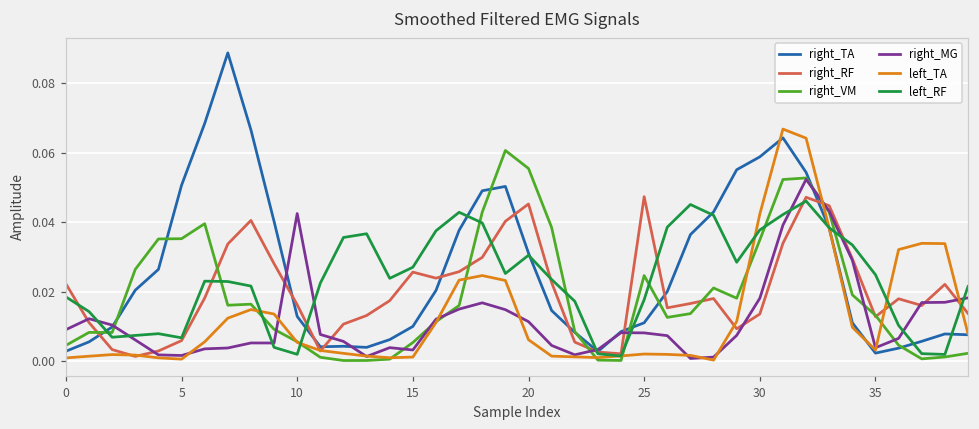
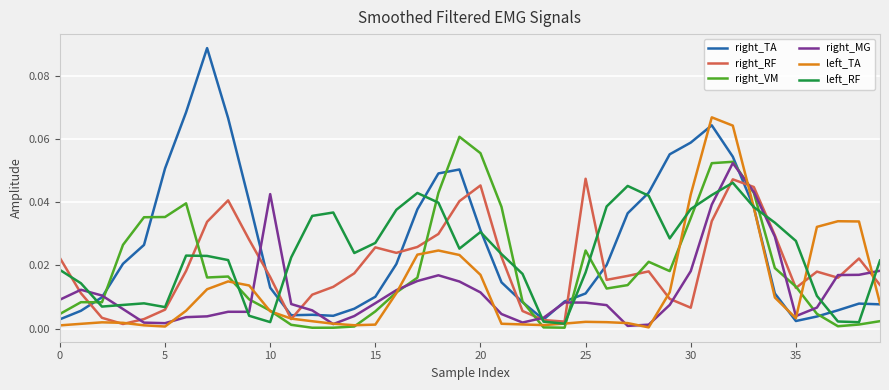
right_MG, 15: 0.003 -> 0.008
left_TA, 20: 0.006 -> 0.017
right_RF, 30: 0.014 -> 0.007
left_RF, 35: 0.025 -> 0.028
